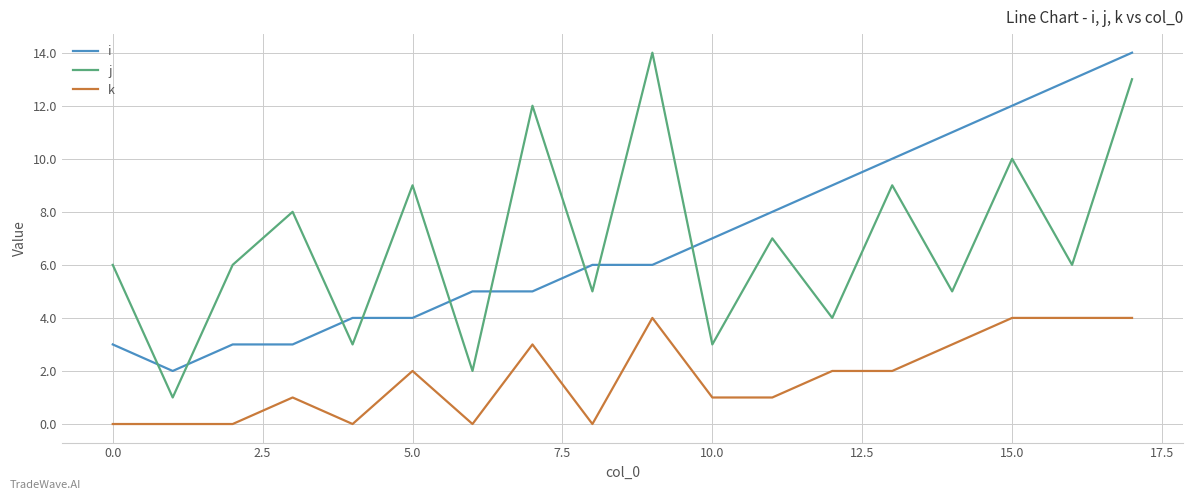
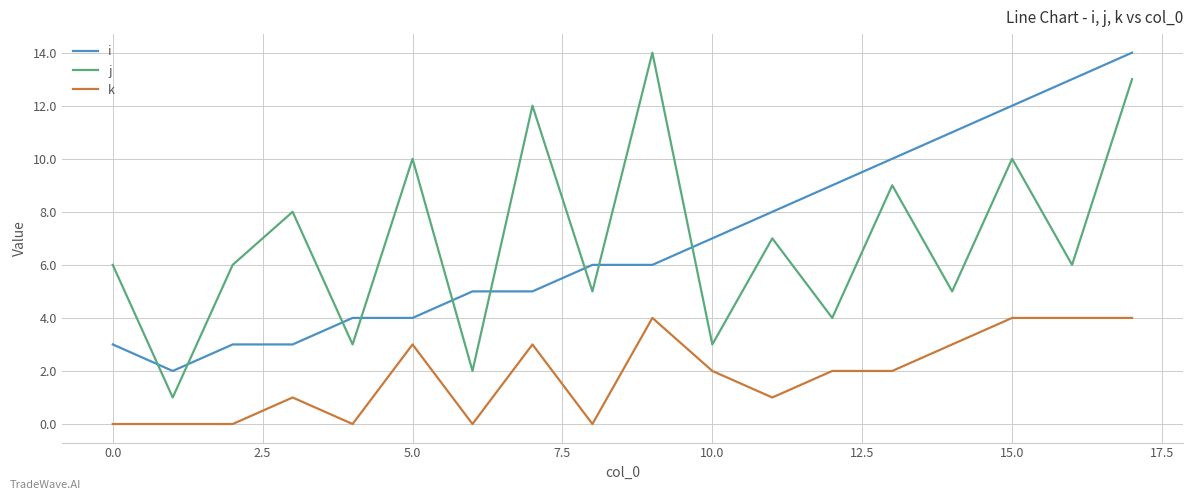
j, 5.0: 9 -> 10
k, 5.0: 2 -> 3
k, 10.0: 1 -> 2
